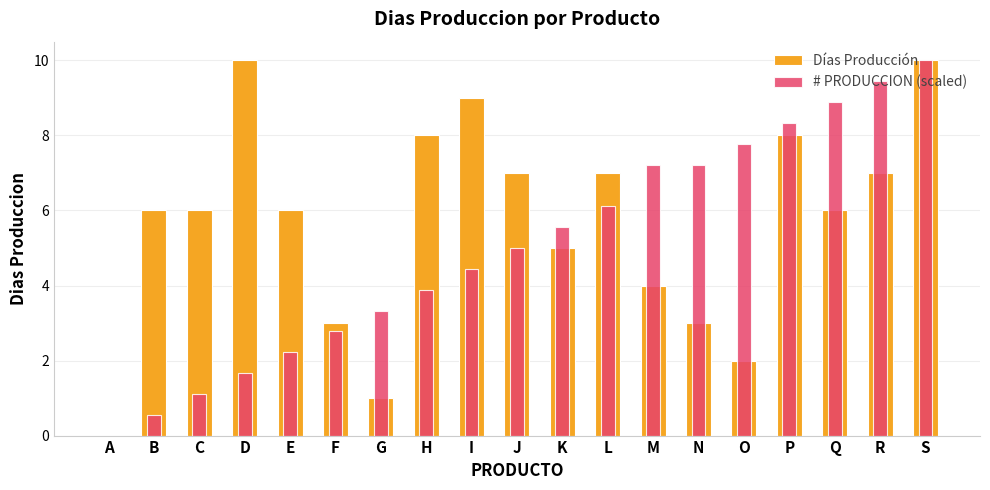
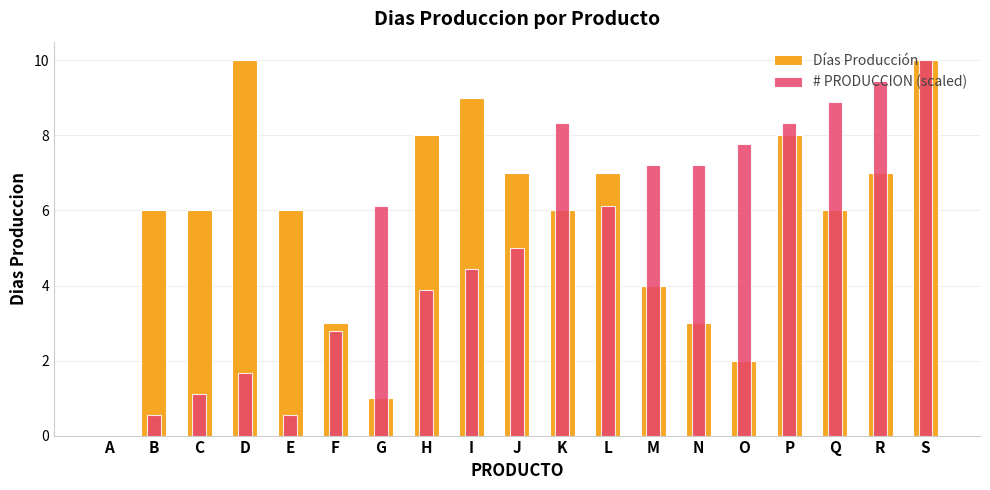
# PRODUCCION (scaled), E: 2.2 -> 0.6
# PRODUCCION (scaled), G: 3.3 -> 6.1
Días Producción, K: 5 -> 6
# PRODUCCION (scaled), K: 5.6 -> 8.3
